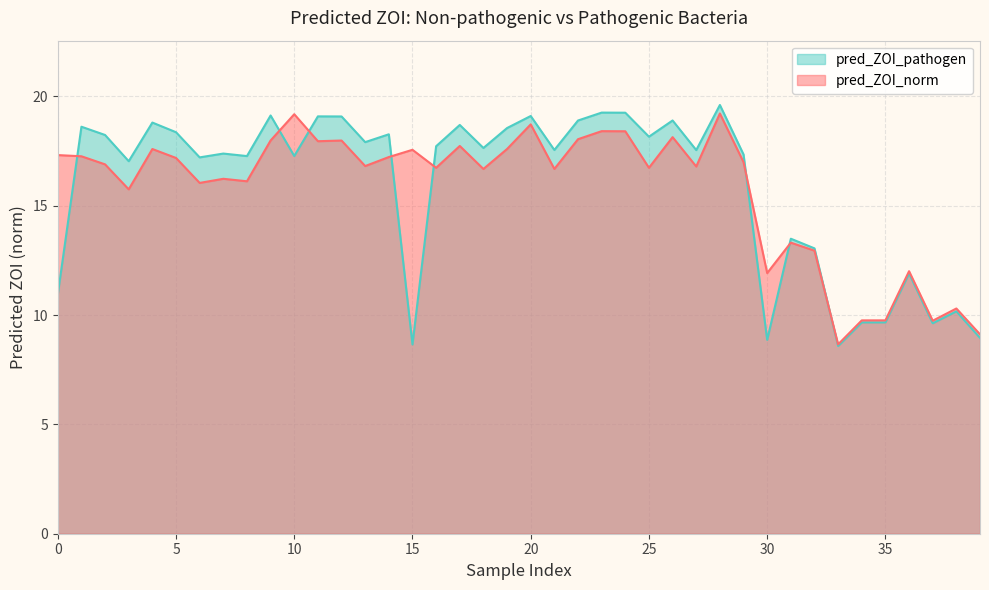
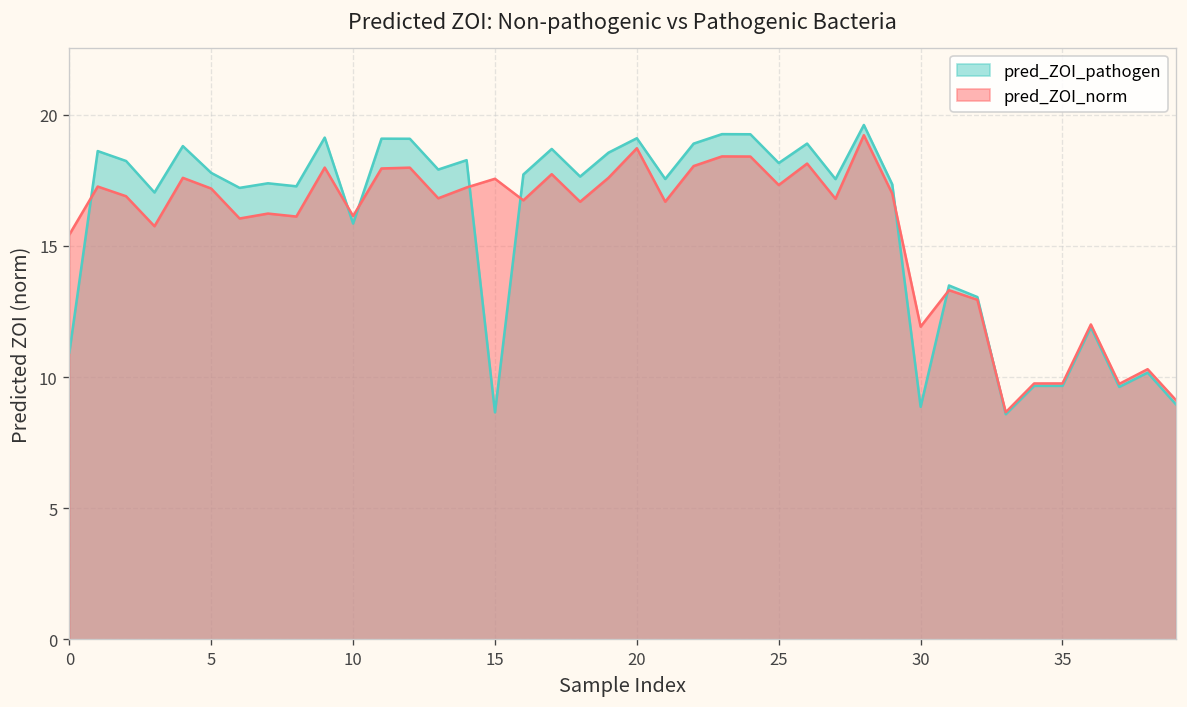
pred_ZOI_norm, 0: 17.3 -> 15.4
pred_ZOI_pathogen, 5: 18.4 -> 17.8
pred_ZOI_pathogen, 10: 17.3 -> 15.8
pred_ZOI_norm, 10: 19.2 -> 16.1
pred_ZOI_norm, 25: 16.7 -> 17.3
